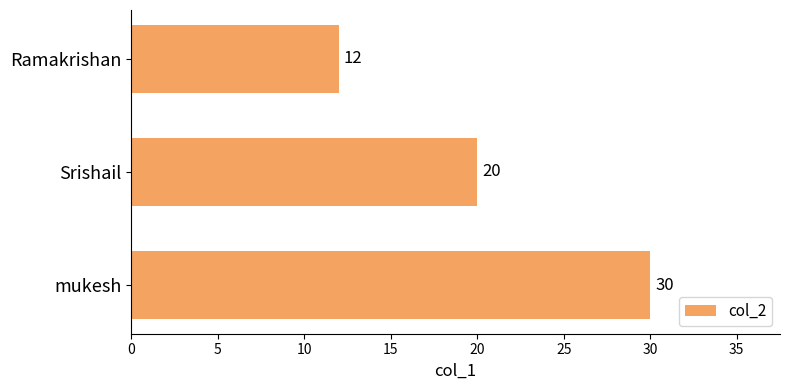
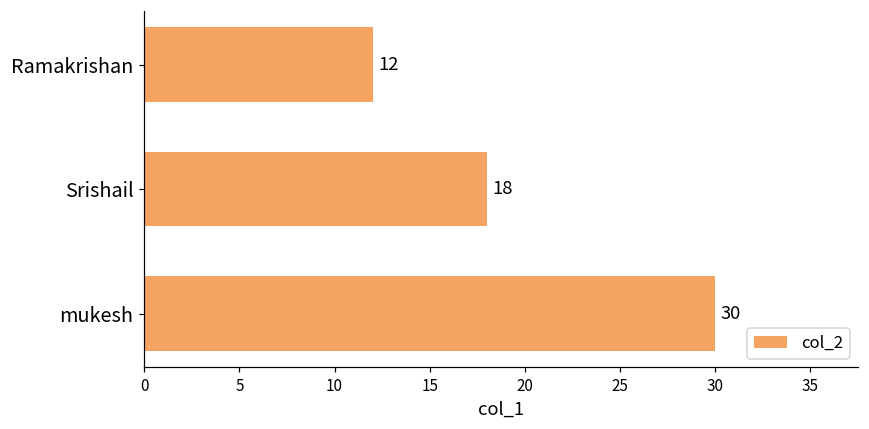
Srishail: 20 -> 18
